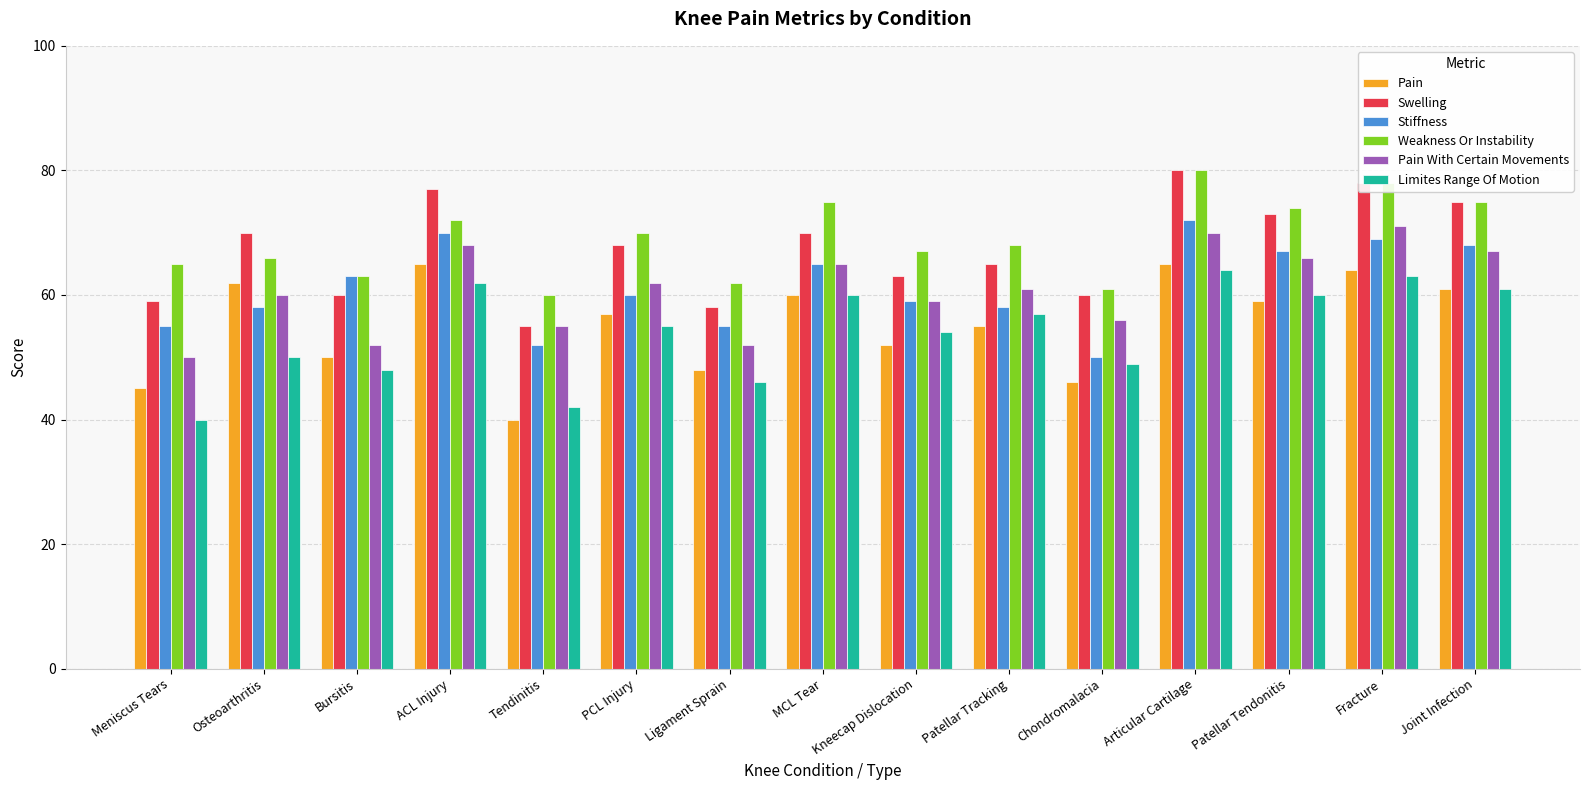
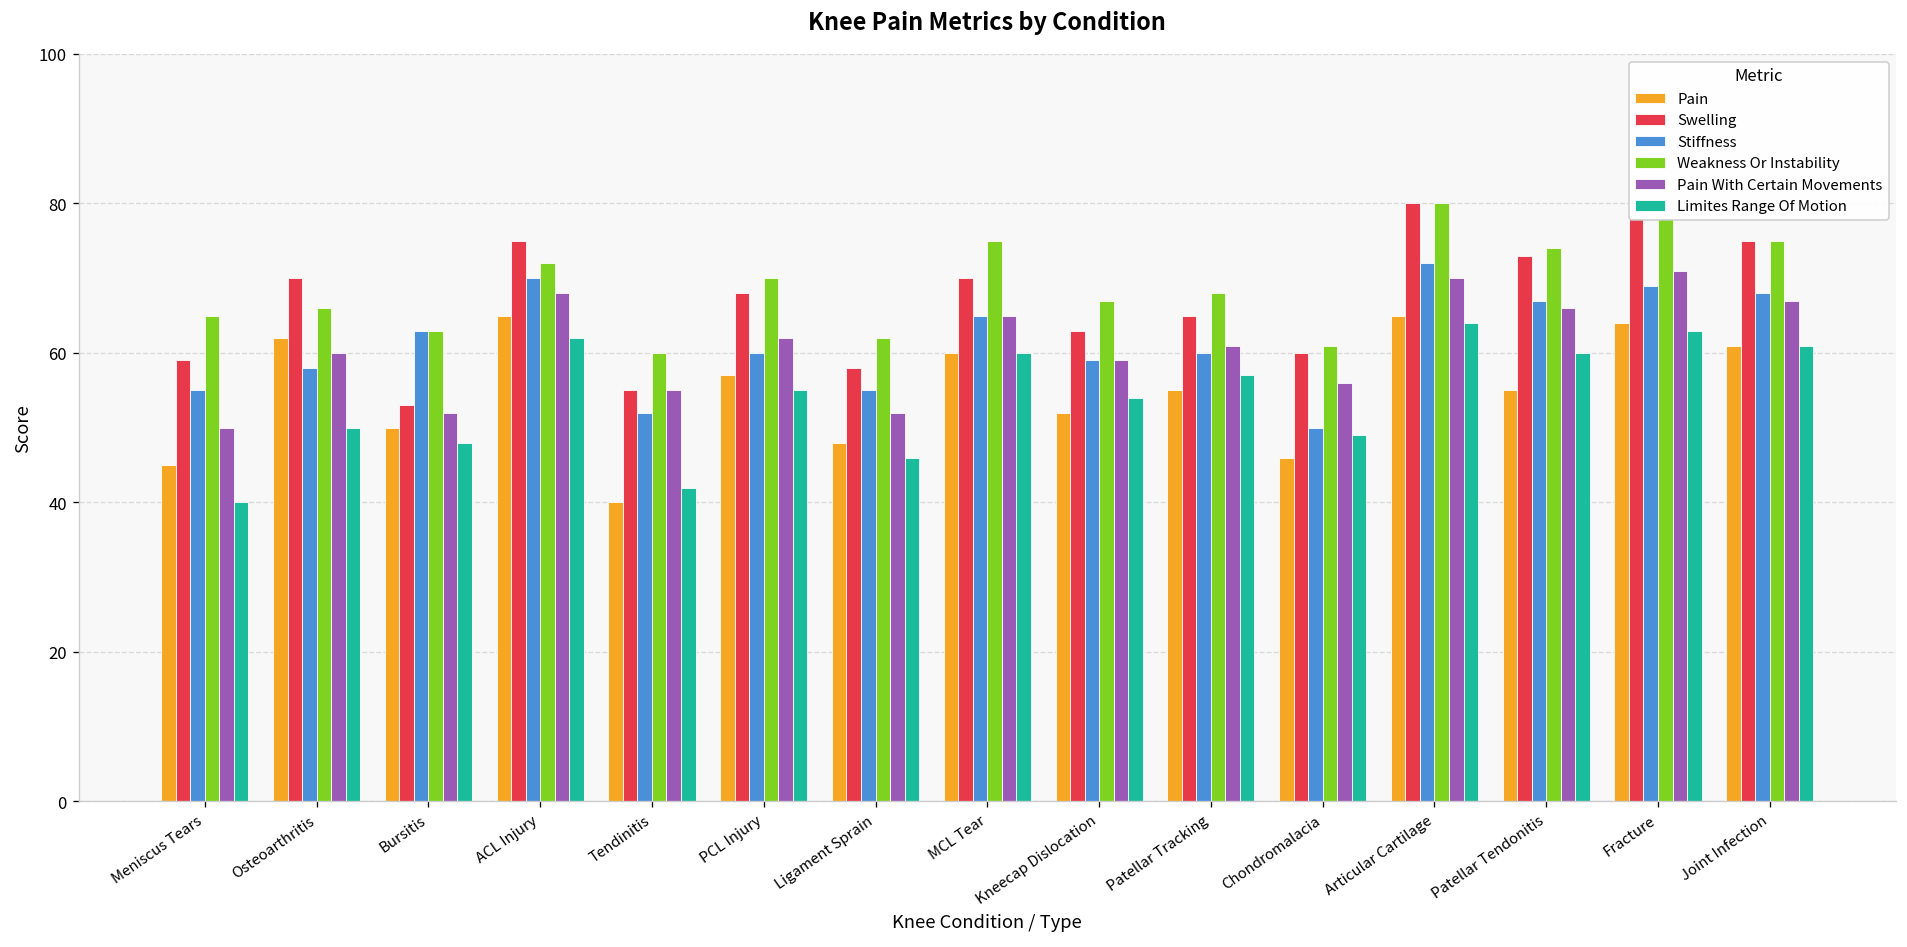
Swelling, Bursitis: 60 -> 53
Swelling, ACL Injury: 77 -> 75
Stiffness, Patellar Tracking: 58 -> 60
Pain, Patellar Tendonitis: 59 -> 55
